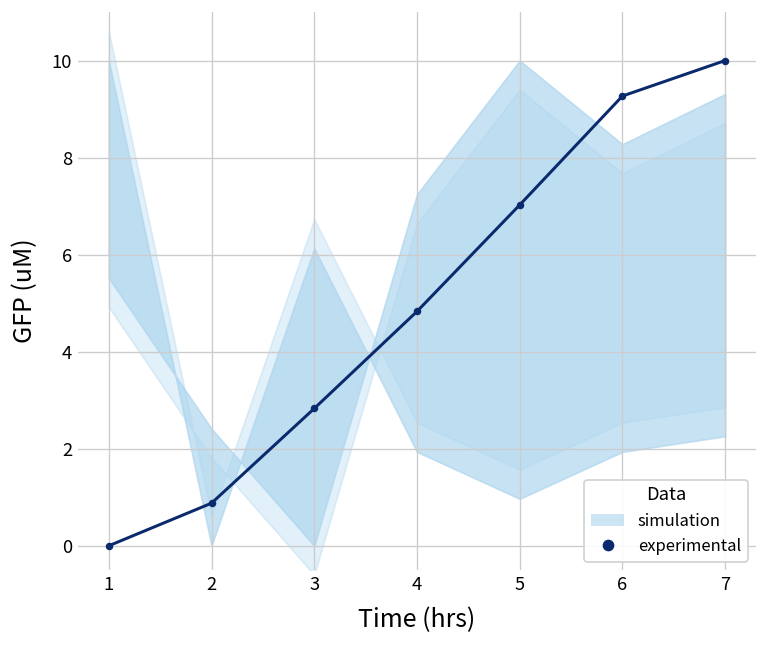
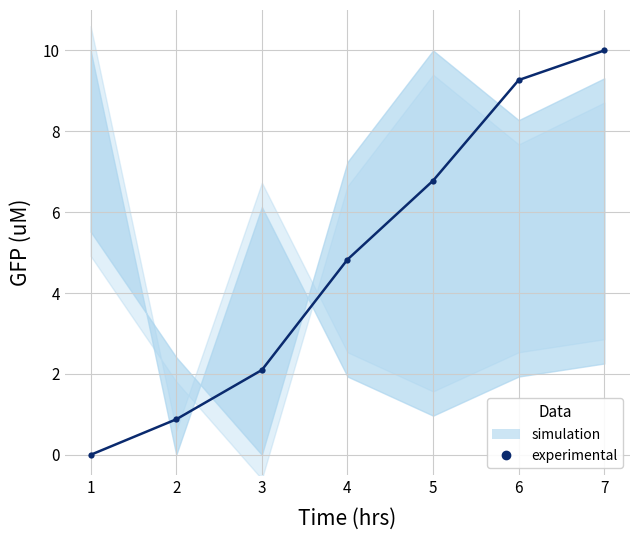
experimental, 3: 2.8 -> 2.1
experimental, 5: 7.0 -> 6.8
